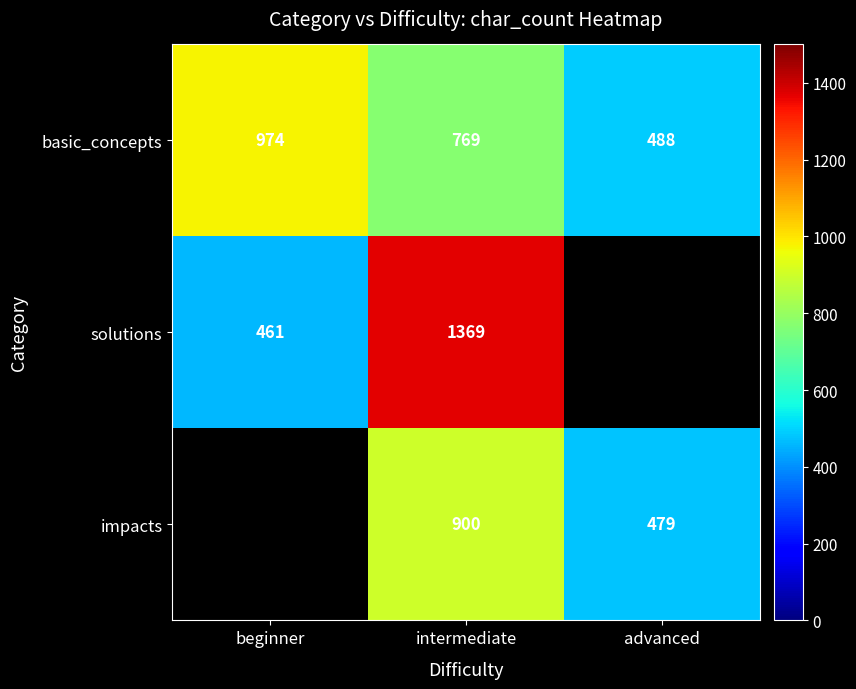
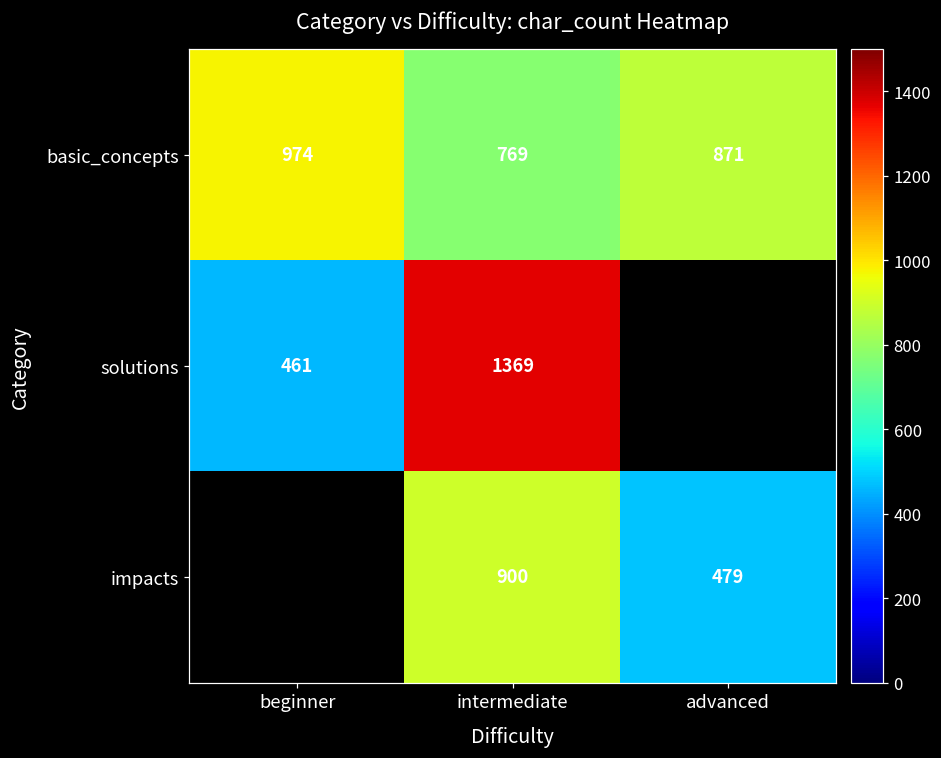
basic_concepts, advanced: 488 -> 871
